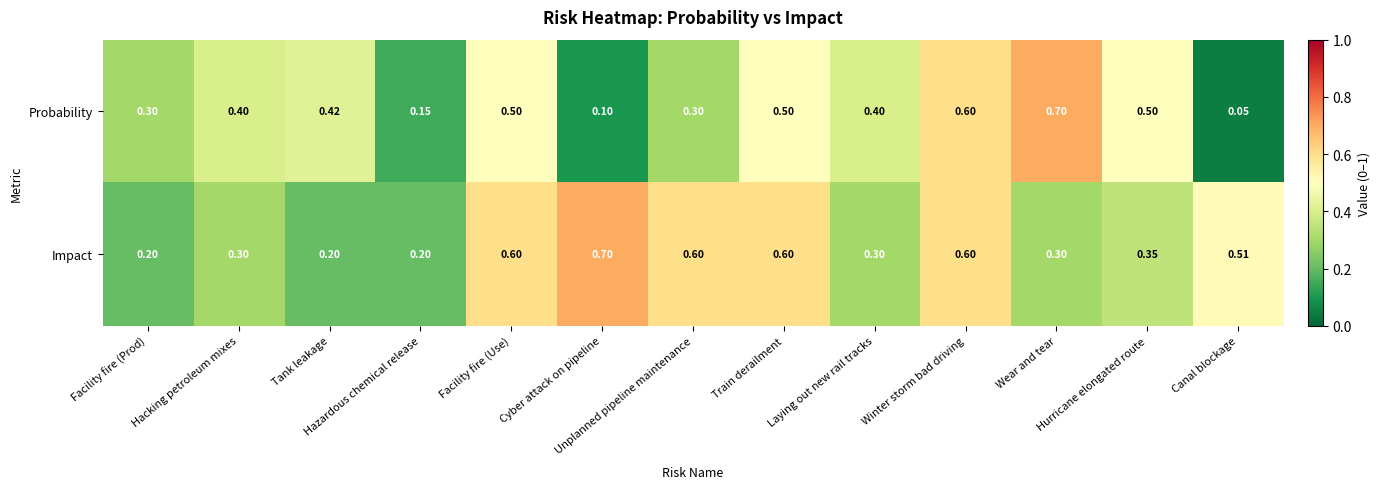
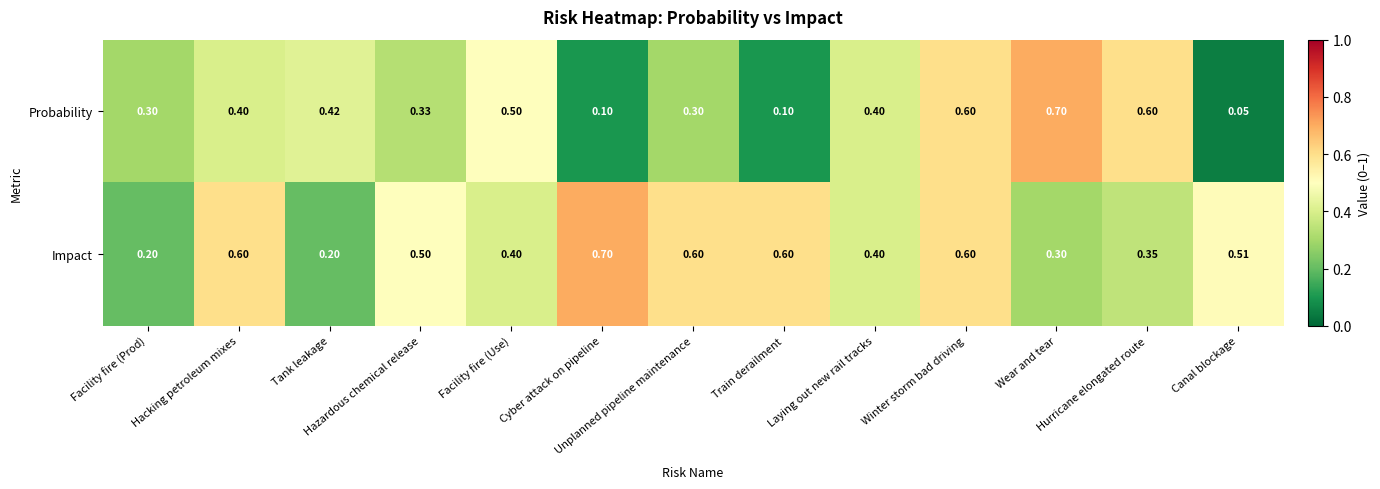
Probability, Hazardous chemical release: 0.15 -> 0.33
Probability, Train derailment: 0.50 -> 0.10
Probability, Hurricane elongated route: 0.50 -> 0.60
Impact, Hacking petroleum mixes: 0.30 -> 0.60
Impact, Hazardous chemical release: 0.20 -> 0.50
Impact, Facility fire (Use): 0.60 -> 0.40
Impact, Laying out new rail tracks: 0.30 -> 0.40
